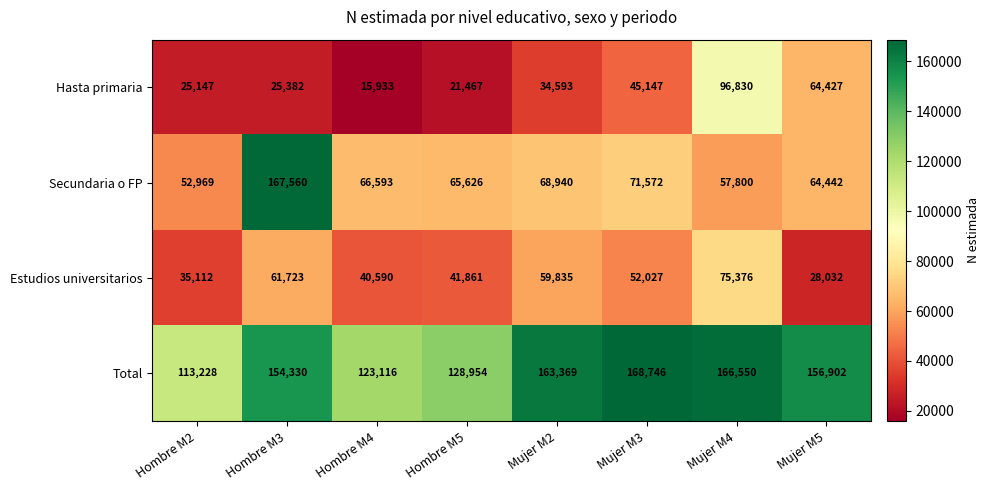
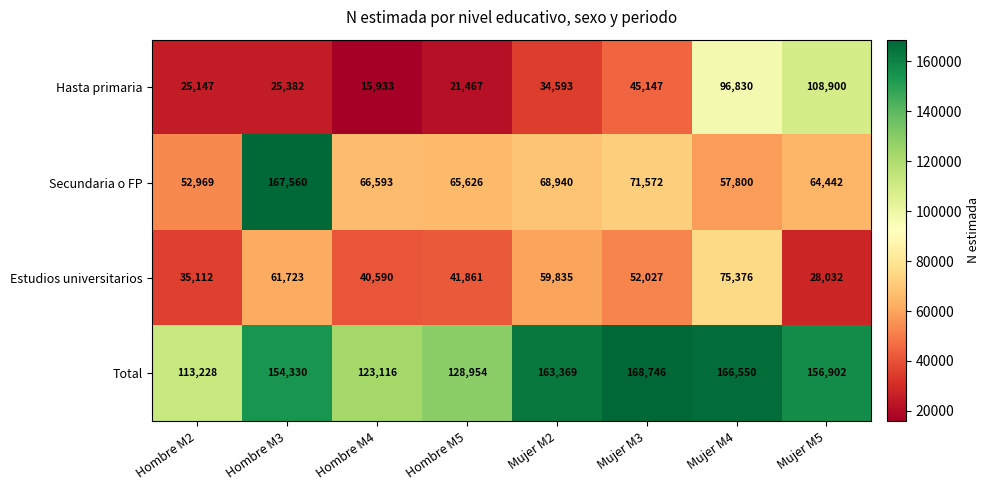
Hasta primaria, Mujer M5: 64,427 -> 108,900
